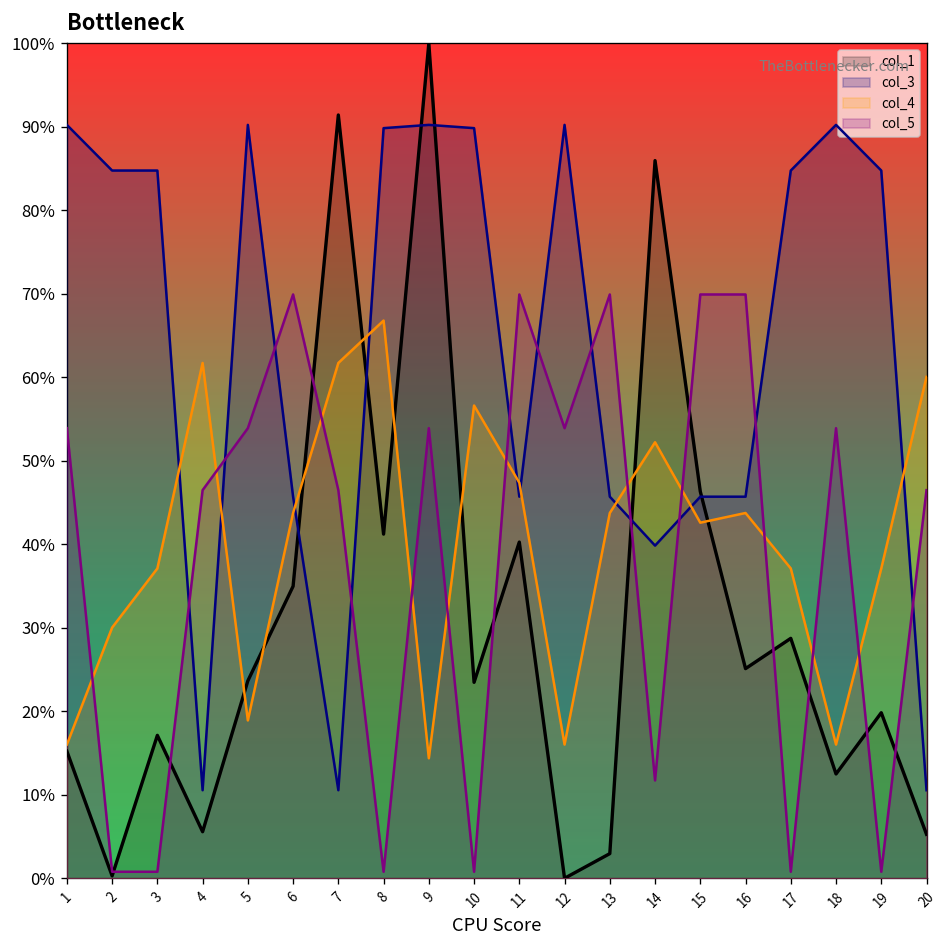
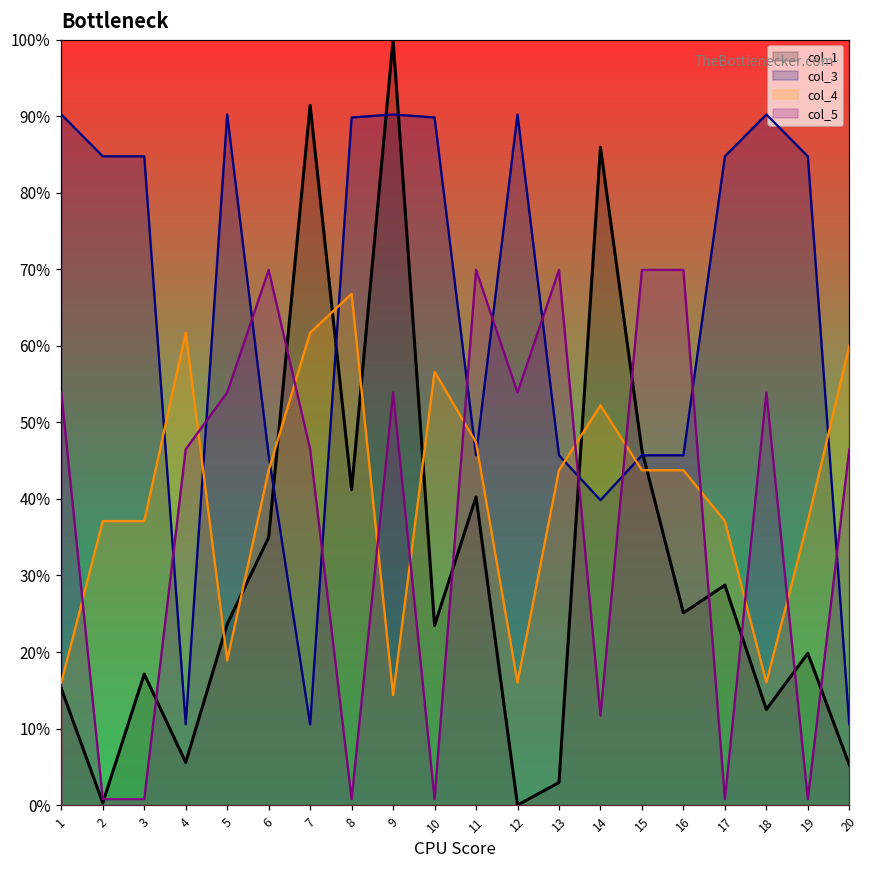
col_4, 2: 30% -> 37%
col_4, 15: 43% -> 44%
